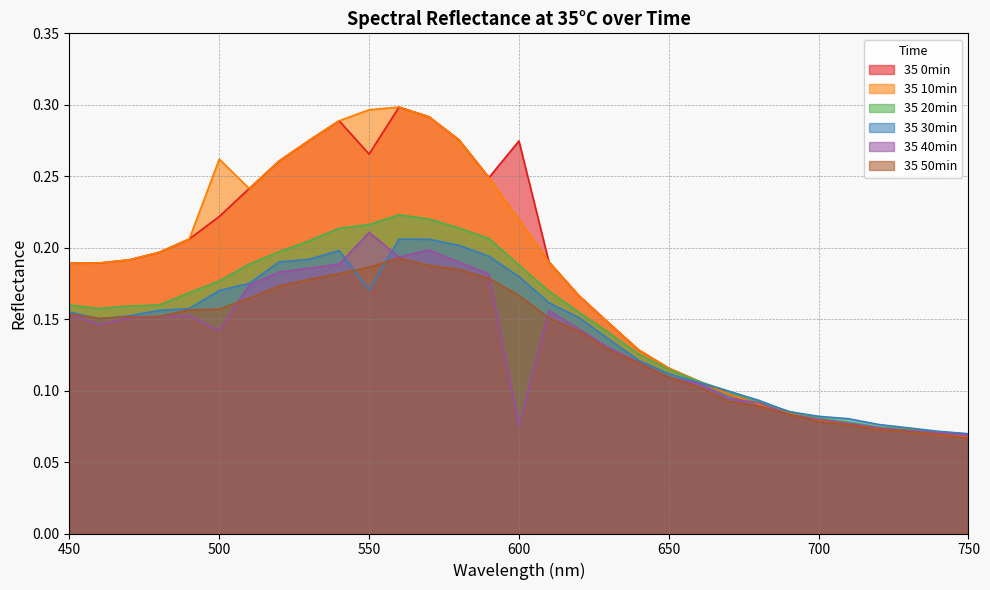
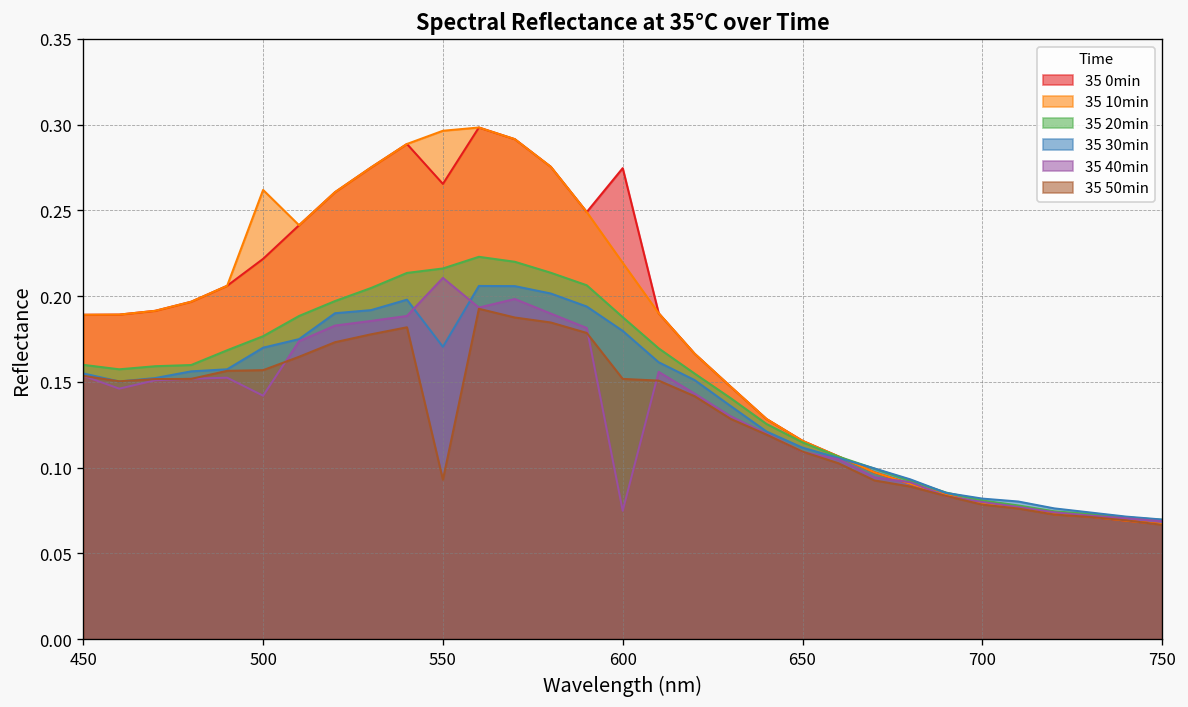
35 50min, 550: 0.186 -> 0.093
35 50min, 600: 0.167 -> 0.152
